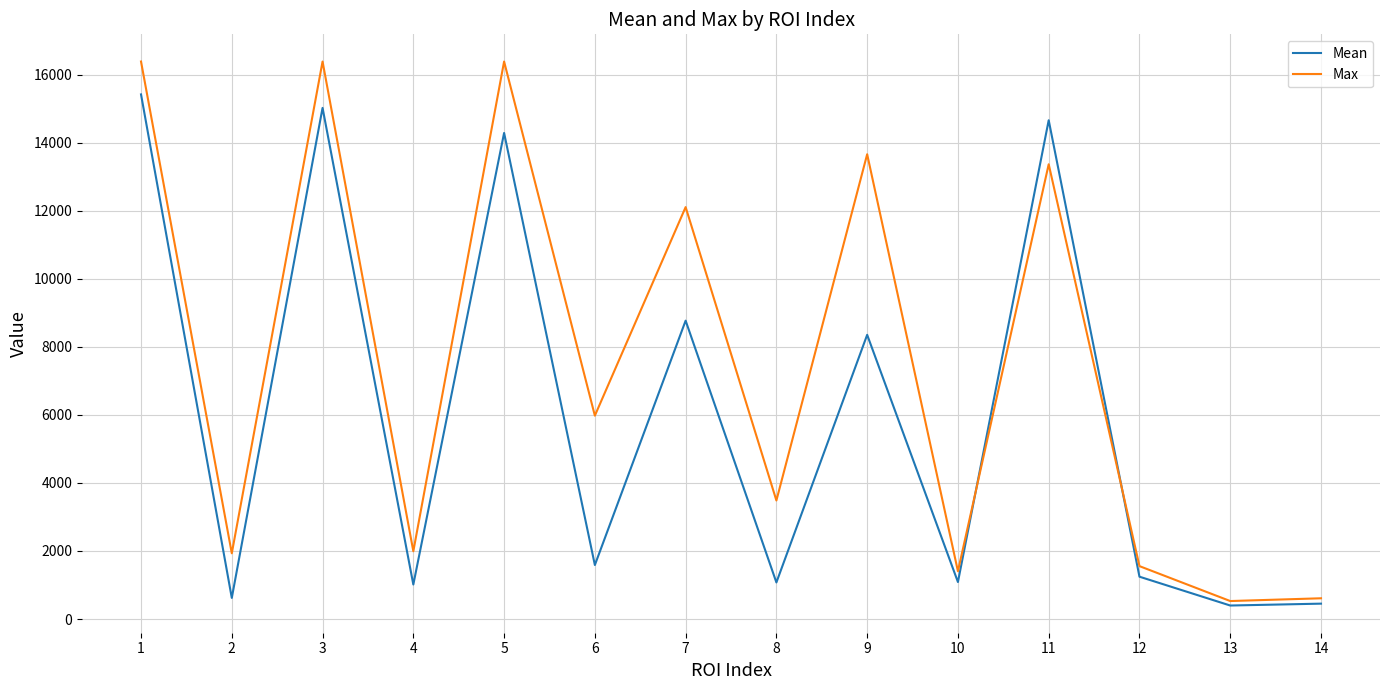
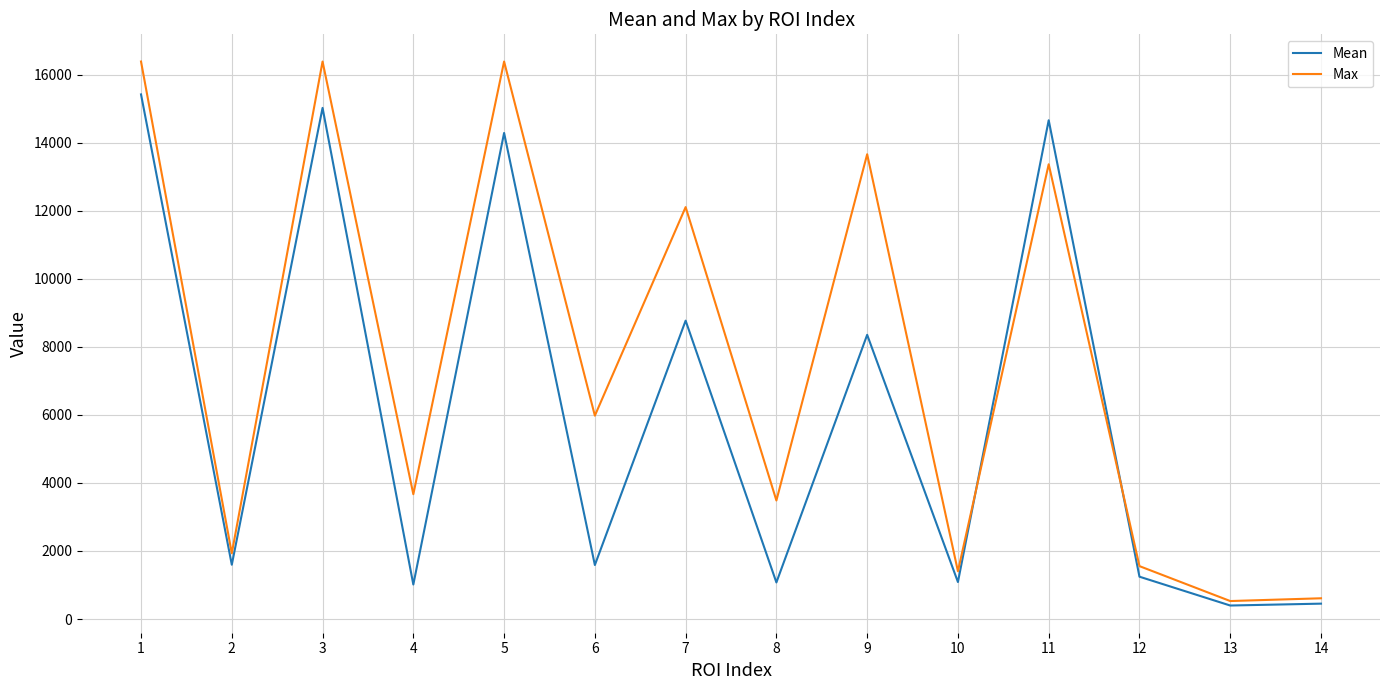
Mean, 2: 600 -> 1600
Max, 4: 2000 -> 3700
